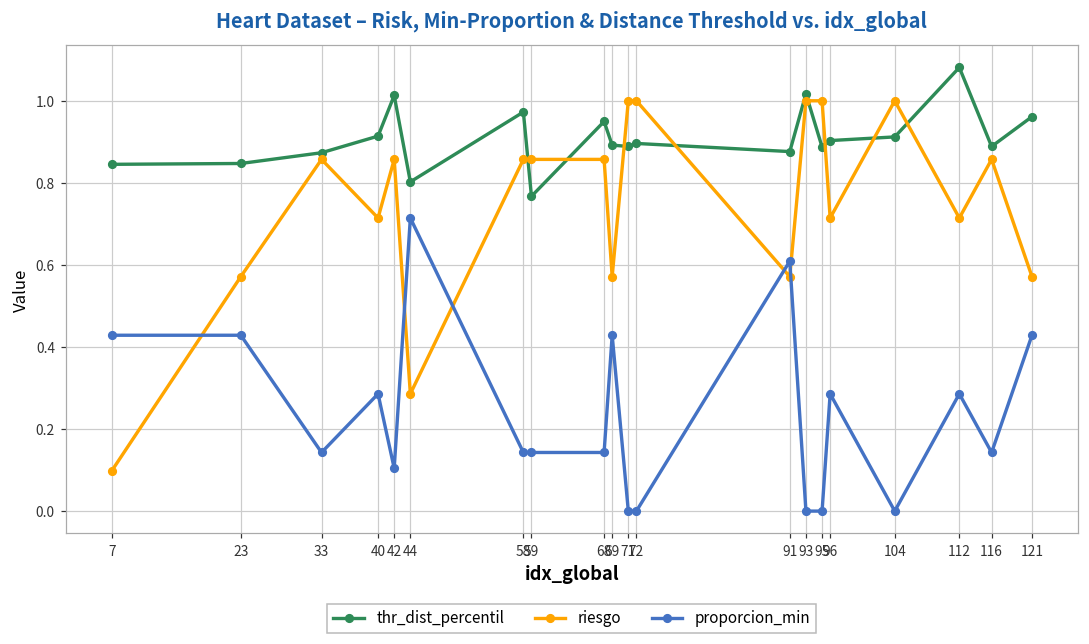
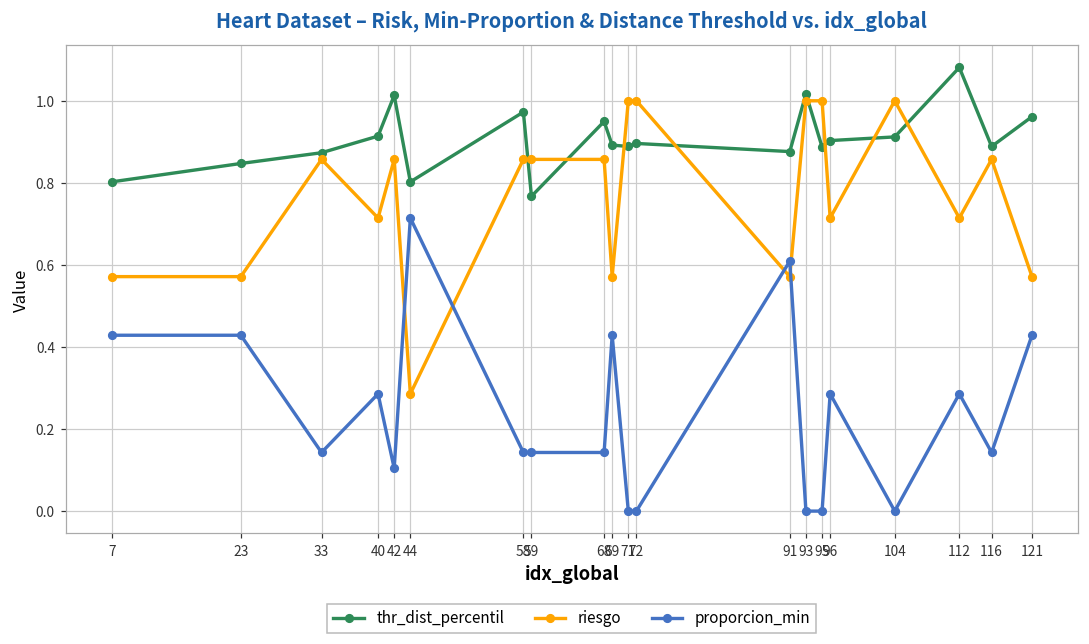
thr_dist_percentil, 7: 0.85 -> 0.80
riesgo, 7: 0.10 -> 0.57
